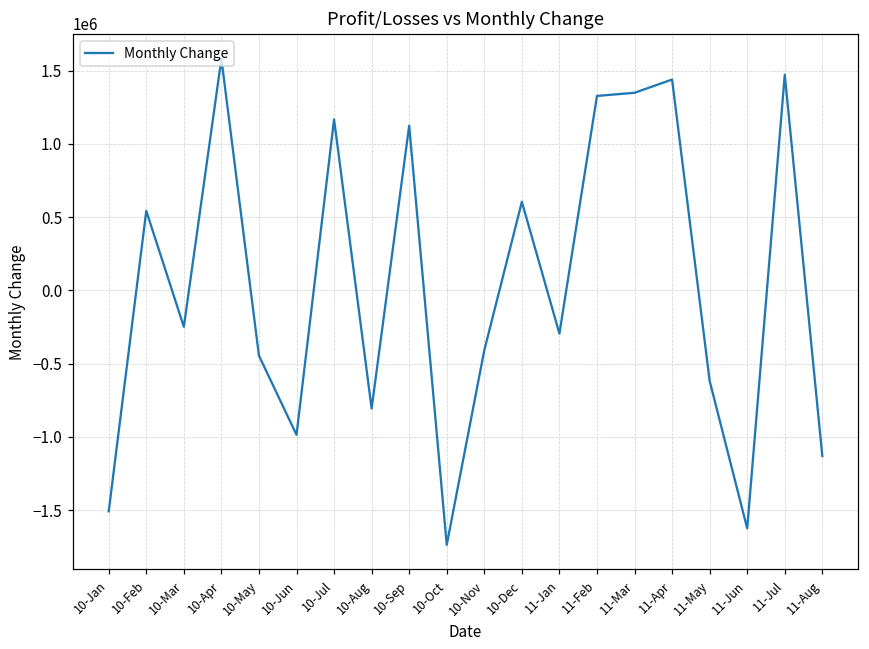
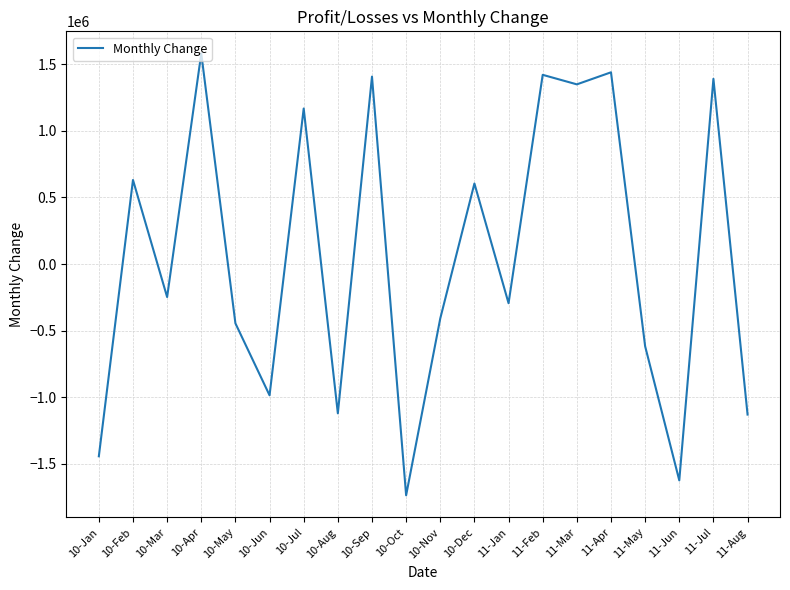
10-Jan: -1510000 -> -1440000
10-Feb: 540000 -> 630000
10-Aug: -810000 -> -1120000
10-Sep: 1120000 -> 1410000
11-Feb: 1330000 -> 1420000
11-Jul: 1470000 -> 1390000
